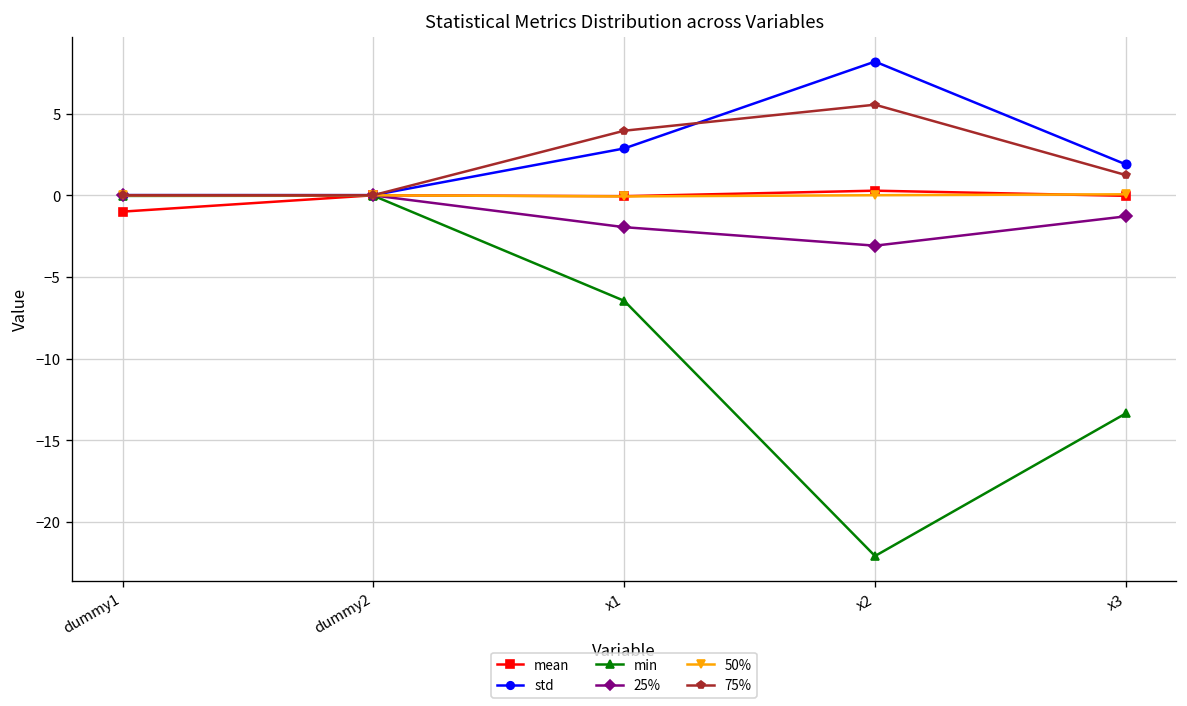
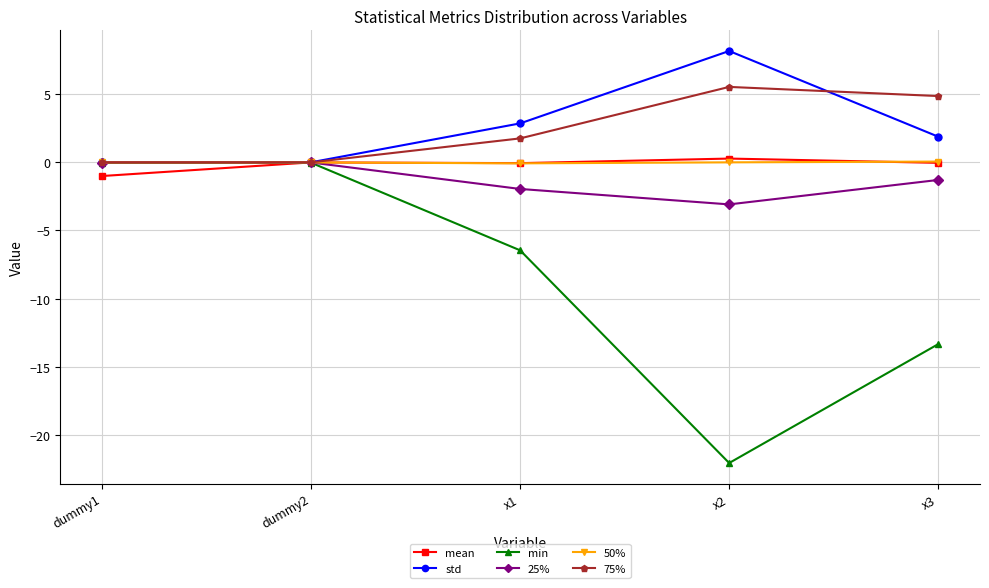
75%, x1: 4.0 -> 1.8
75%, x3: 1.2 -> 4.9
